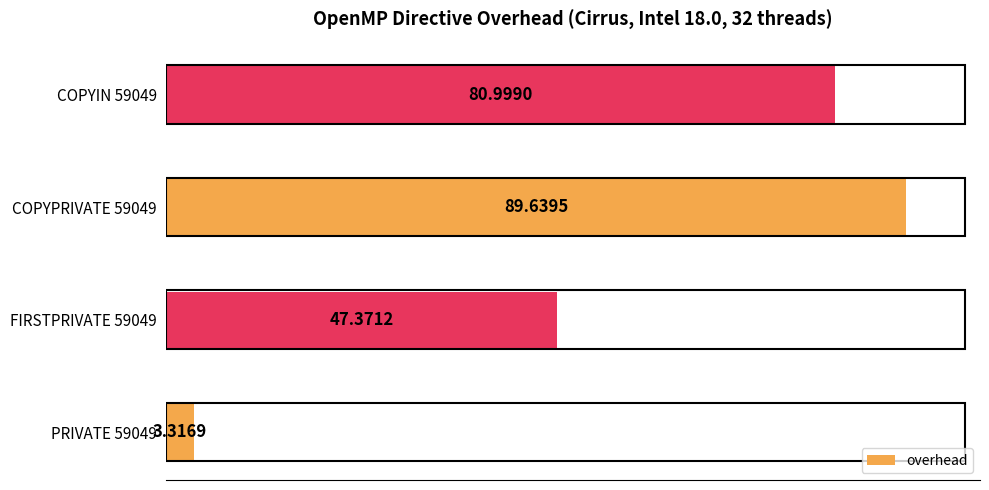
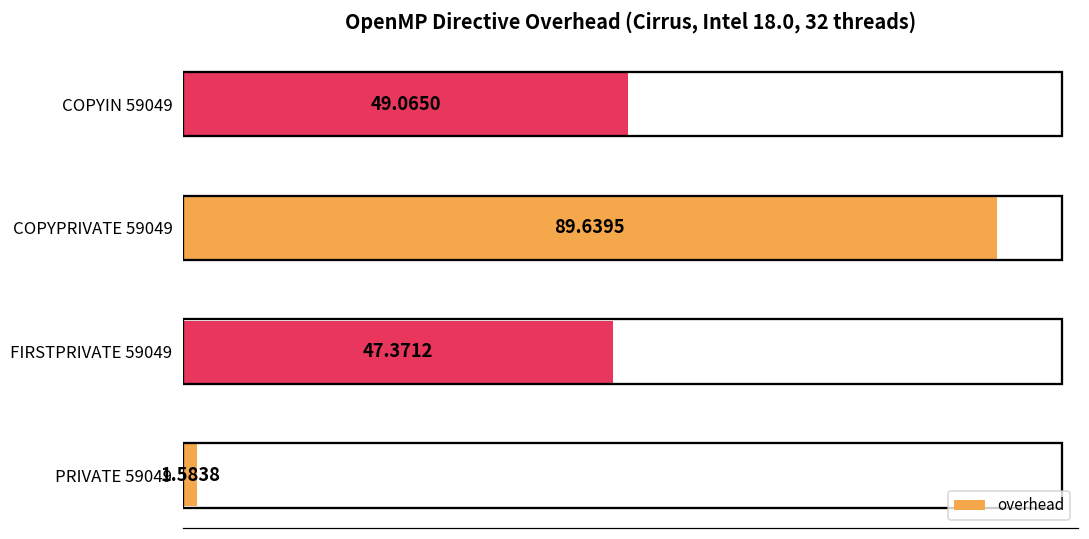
COPYIN 59049: 80.9990 -> 49.0650
PRIVATE 59049: 3.3169 -> 1.5838
